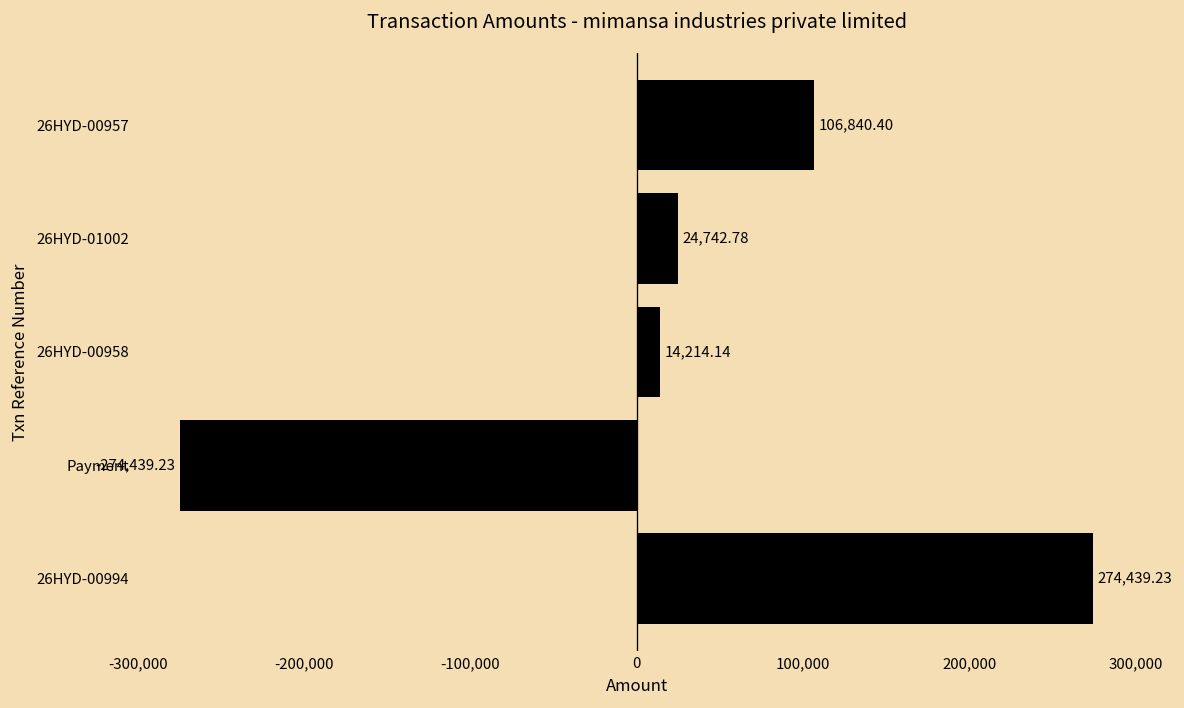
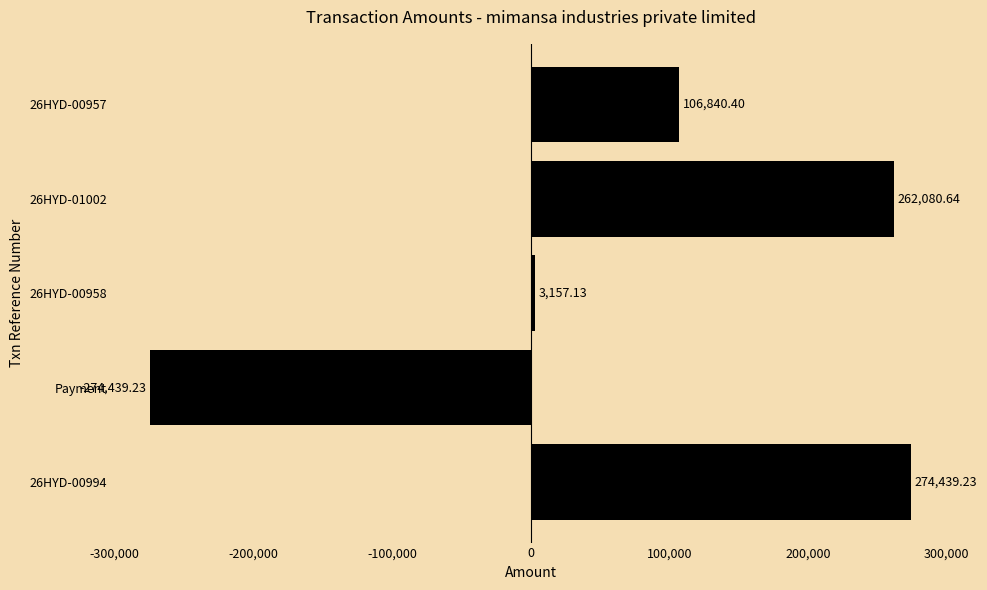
26HYD-01002: 24,742.78 -> 262,080.64
26HYD-00958: 14,214.14 -> 3,157.13
